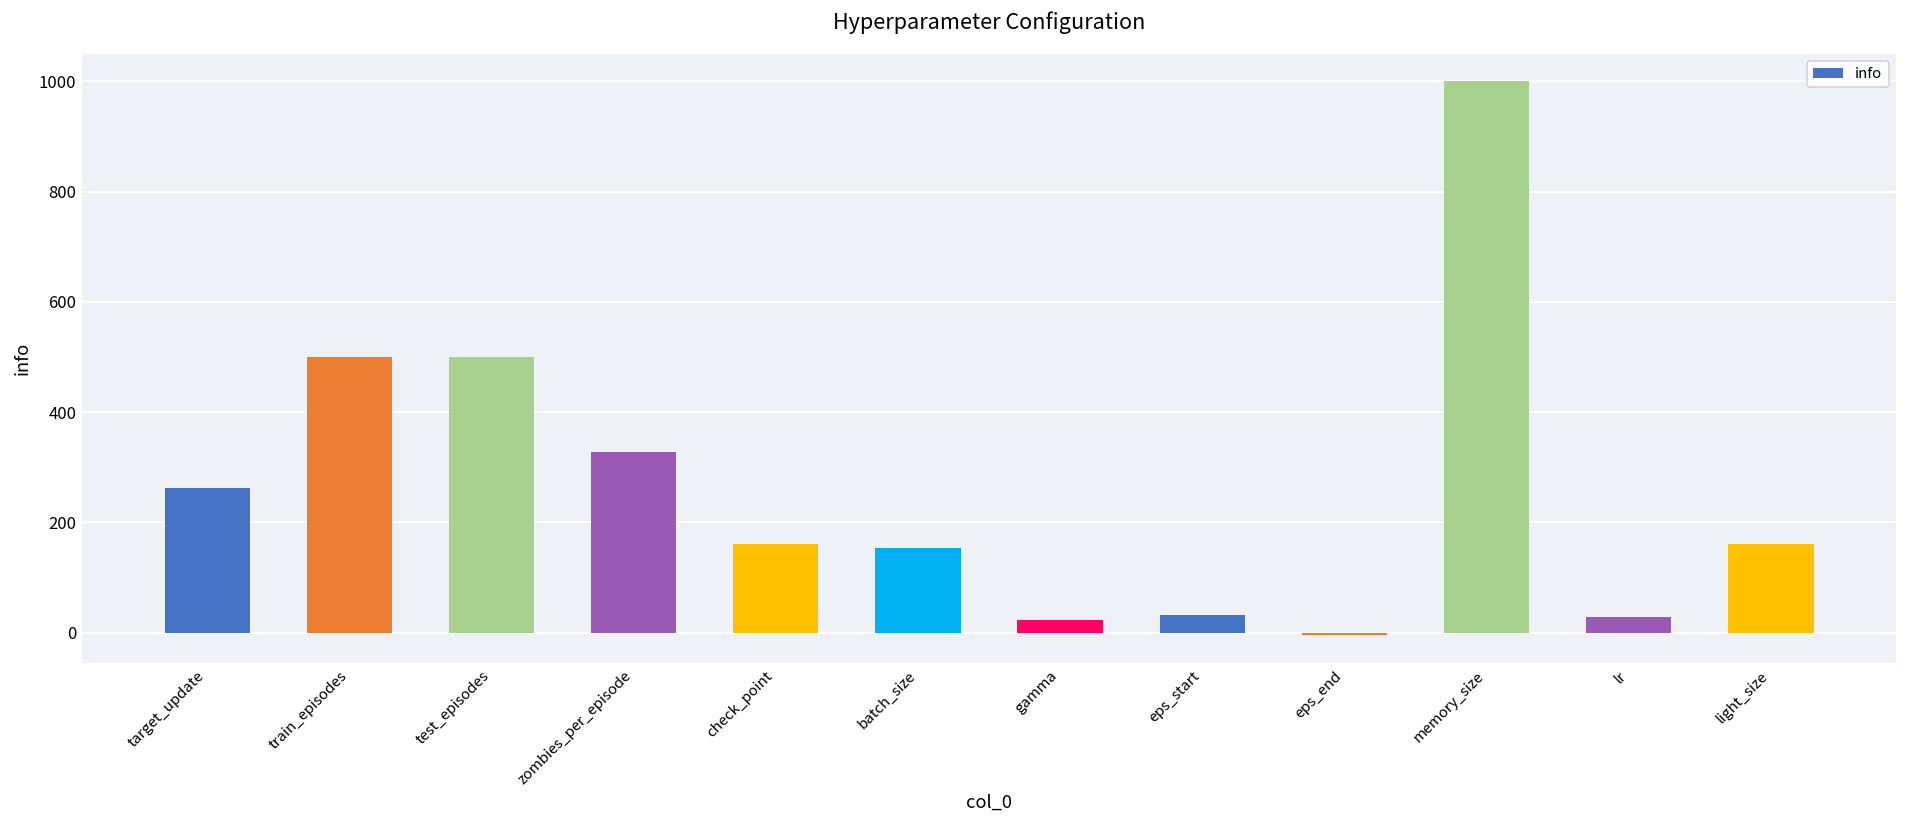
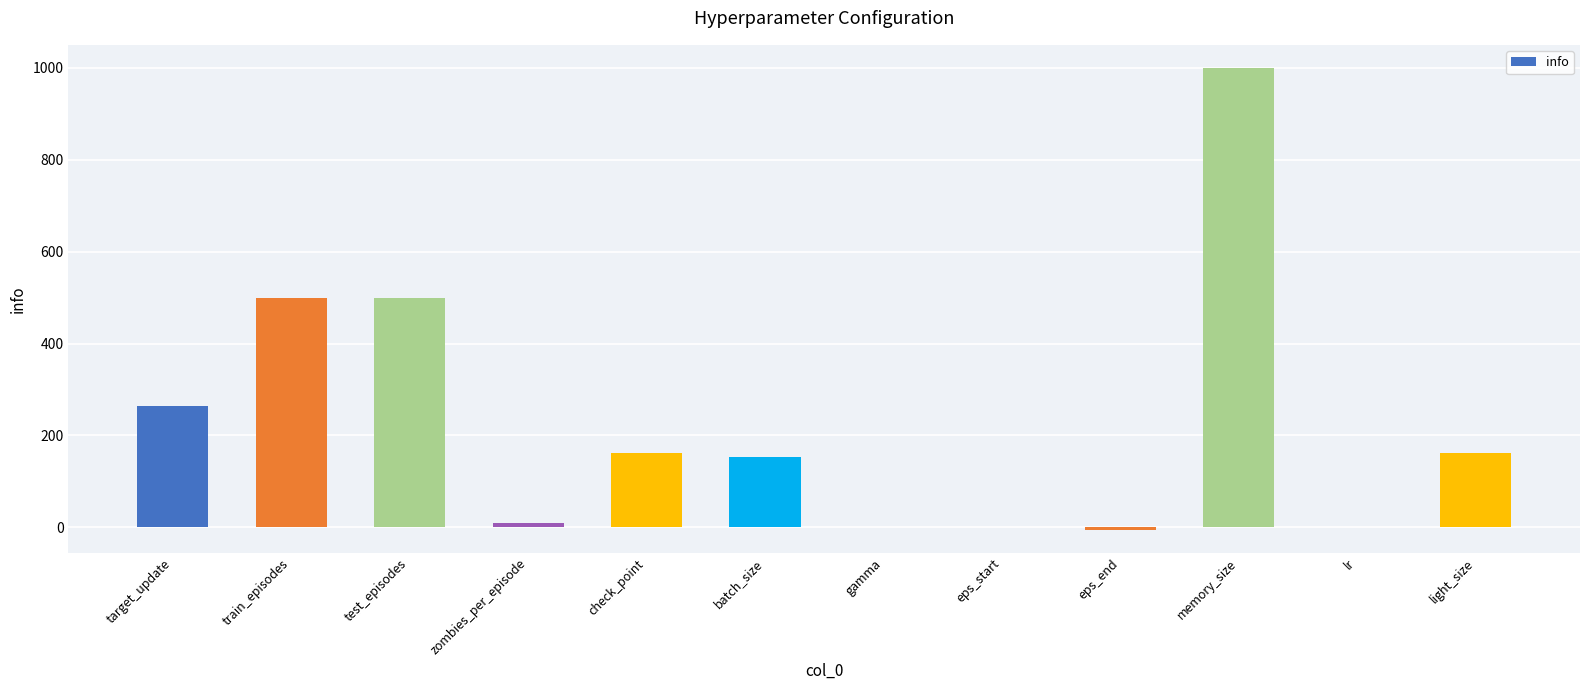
zombies_per_episode: 330 -> 10
gamma: 20 -> 0
eps_start: 30 -> 0
lr: 30 -> 0
